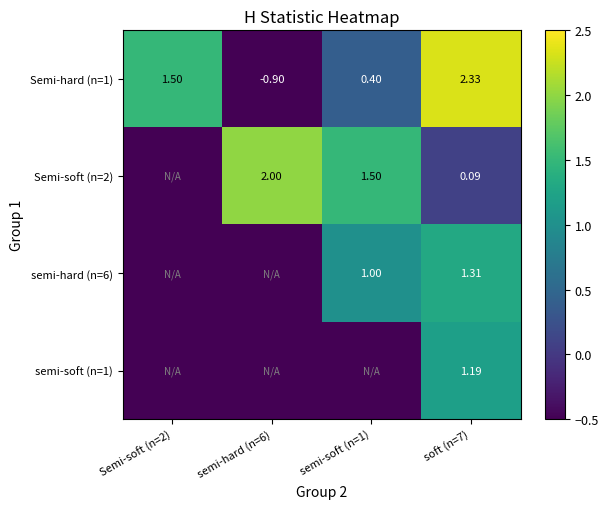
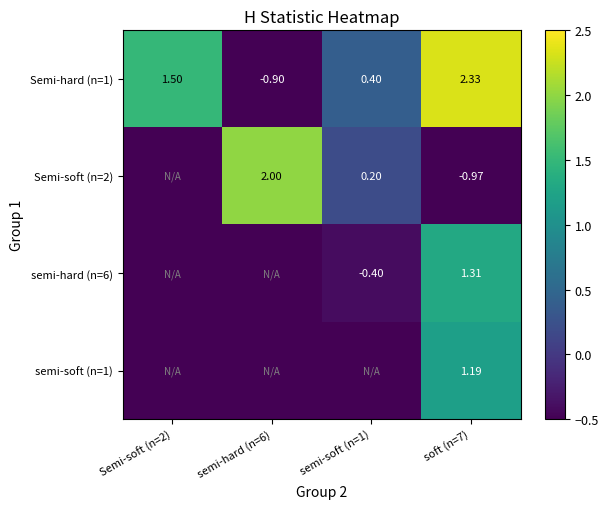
Semi-soft (n=2), semi-soft (n=1): 1.50 -> 0.20
Semi-soft (n=2), soft (n=7): 0.09 -> -0.97
semi-hard (n=6), semi-soft (n=1): 1.00 -> -0.40
